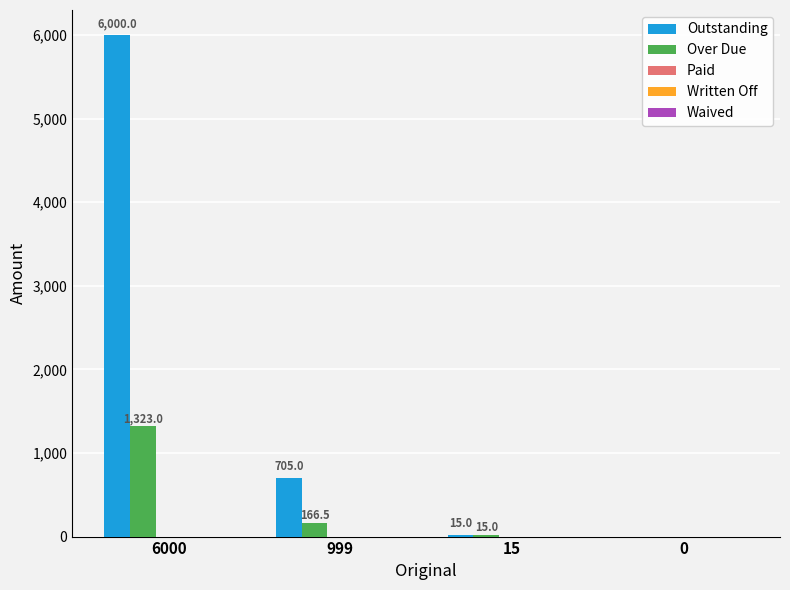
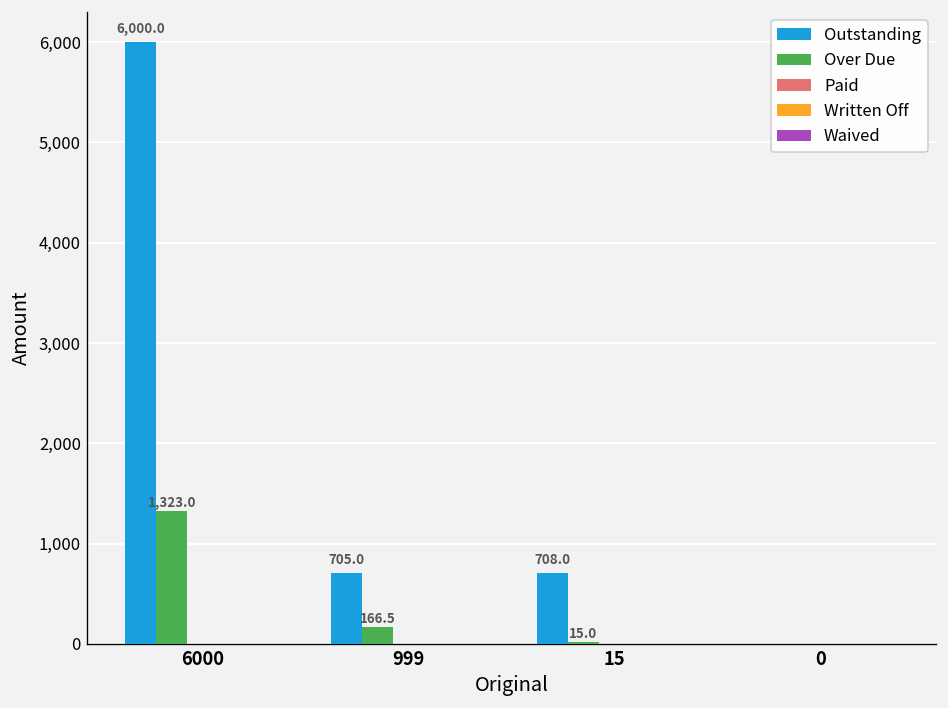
Outstanding, 15: 15.0 -> 708.0
